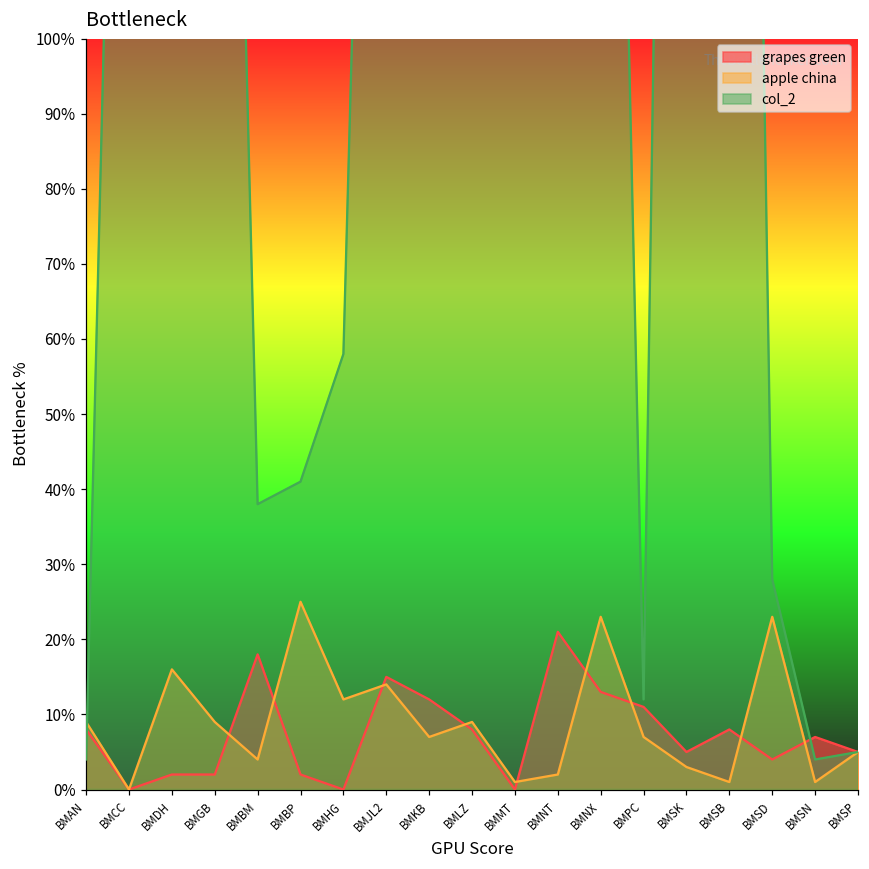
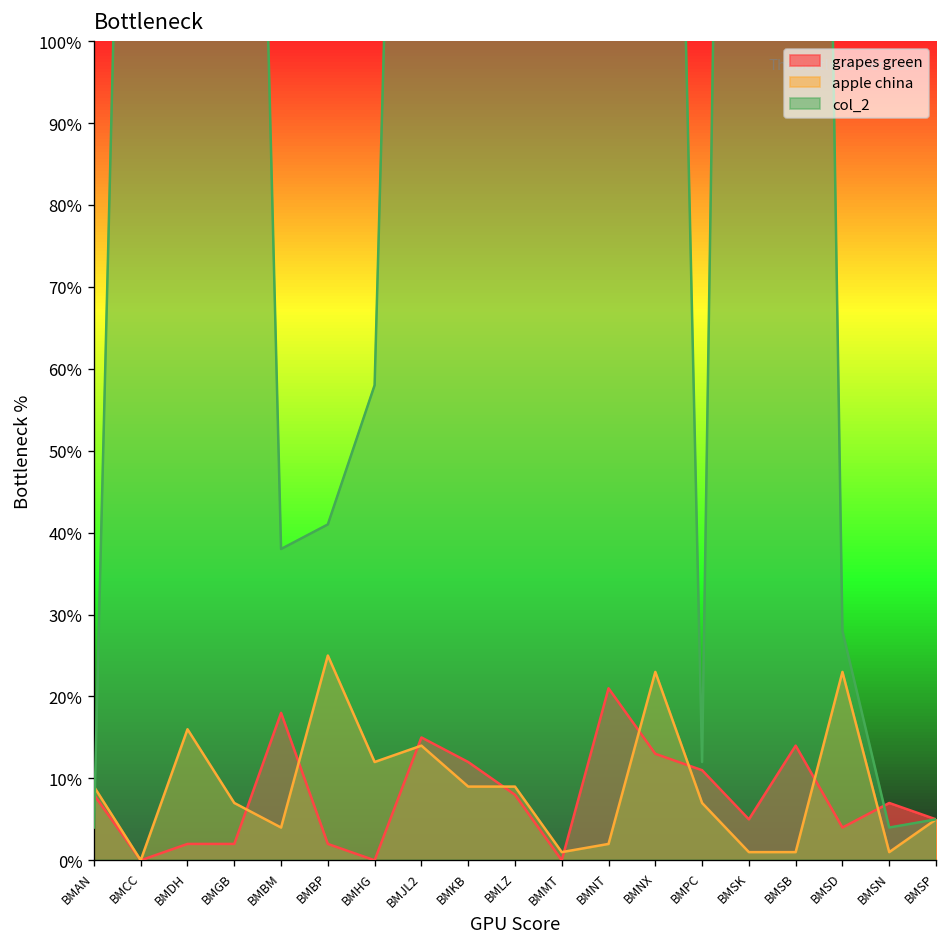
apple china, BMGB: 9% -> 7%
apple china, BMKB: 7% -> 9%
apple china, BMSK: 3% -> 1%
grapes green, BMSB: 8% -> 14%
